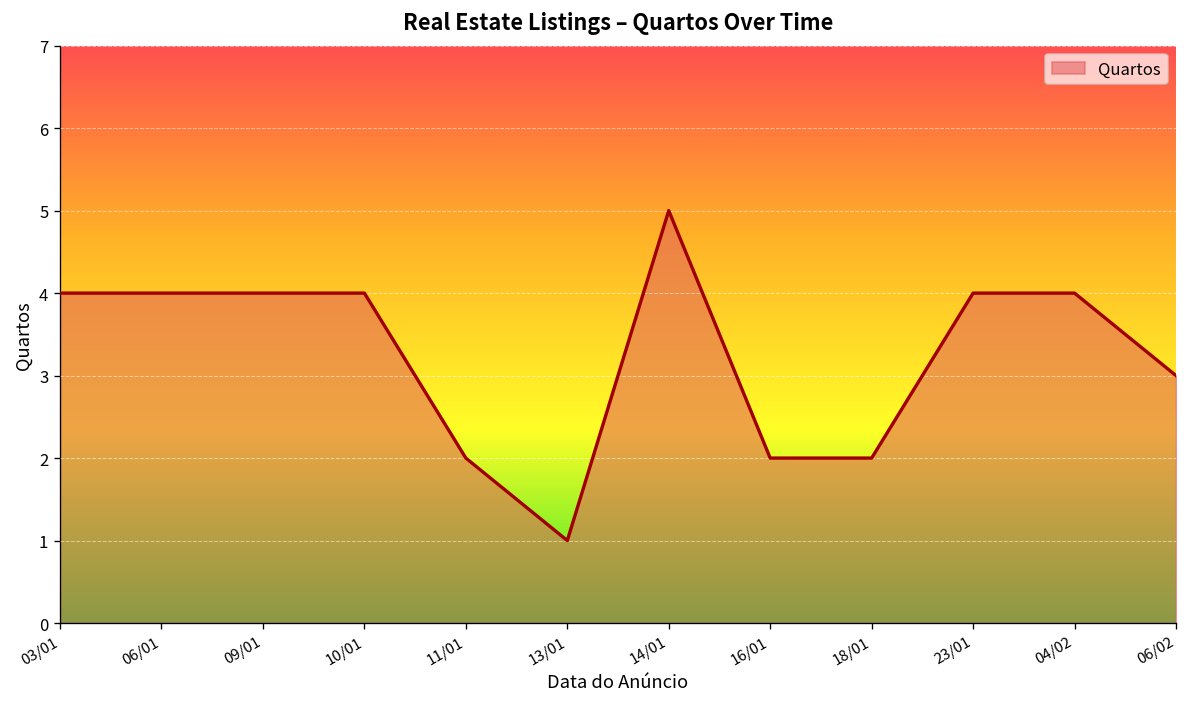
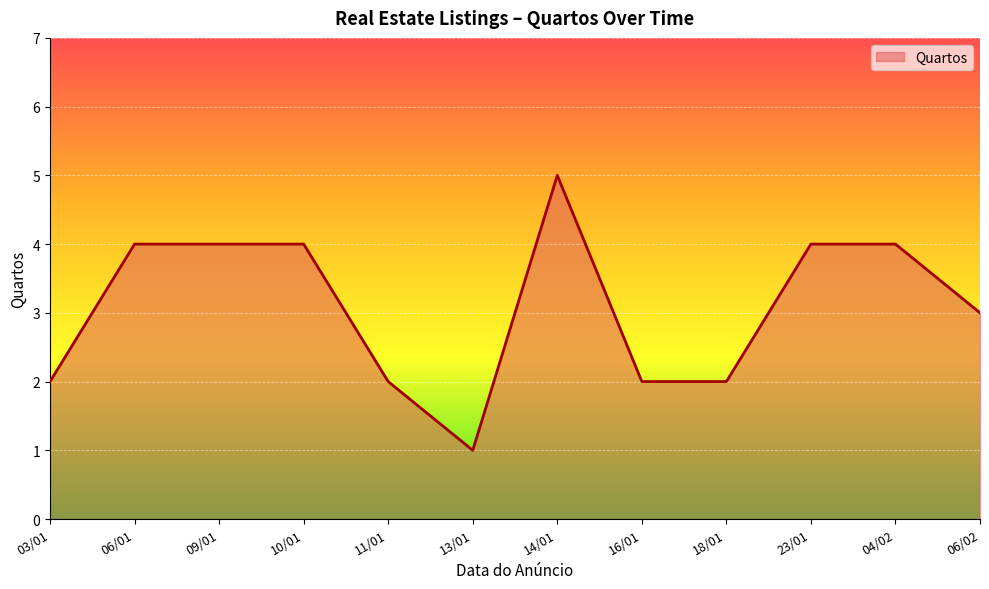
03/01: 4 -> 2
